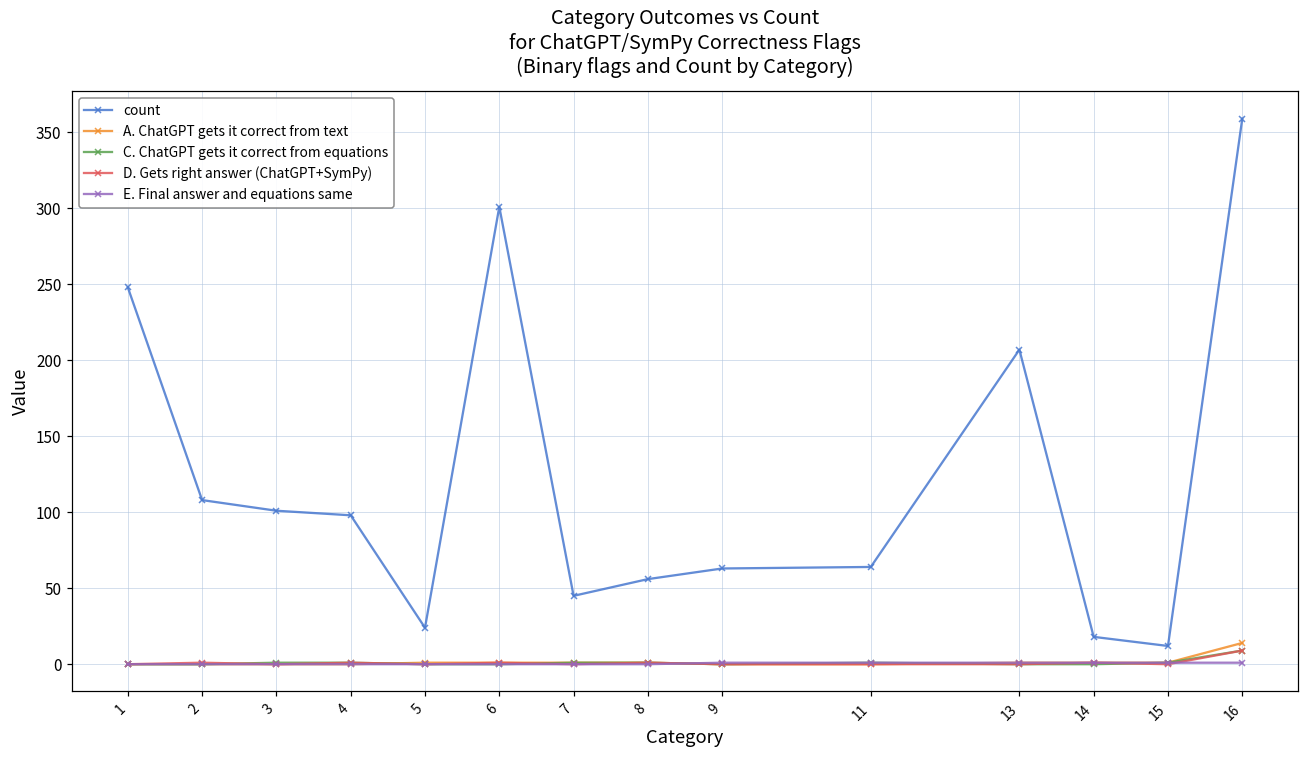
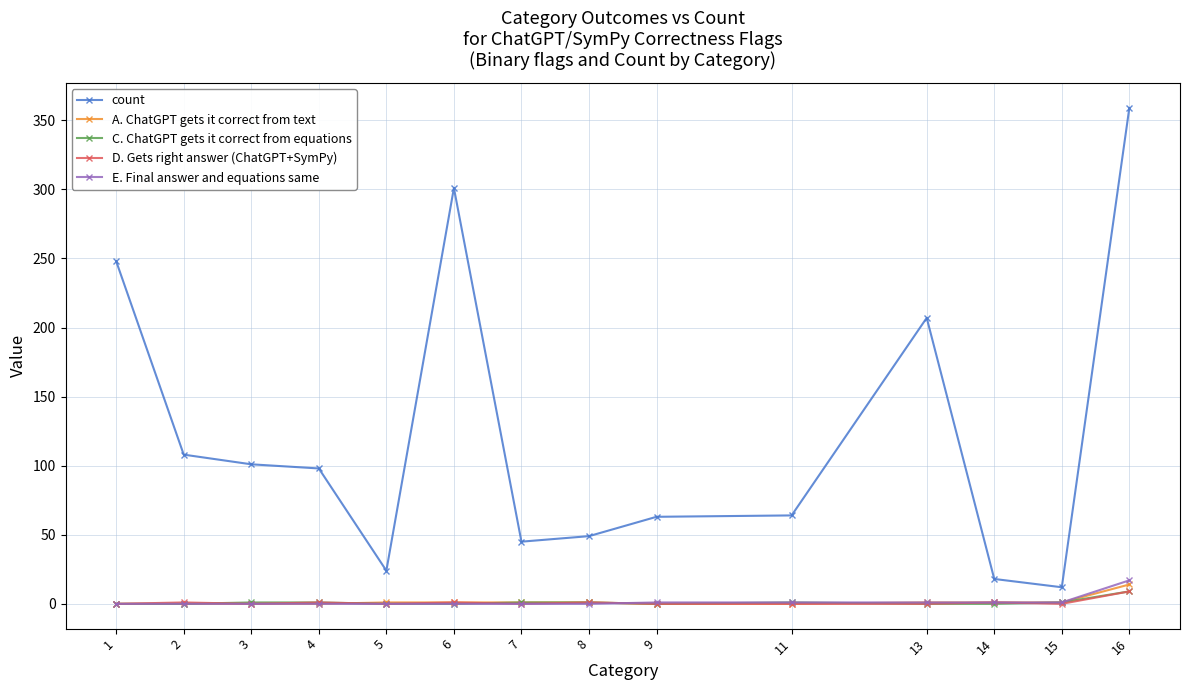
count, 8: 56 -> 49
E. Final answer and equations same, 16: 1 -> 17
